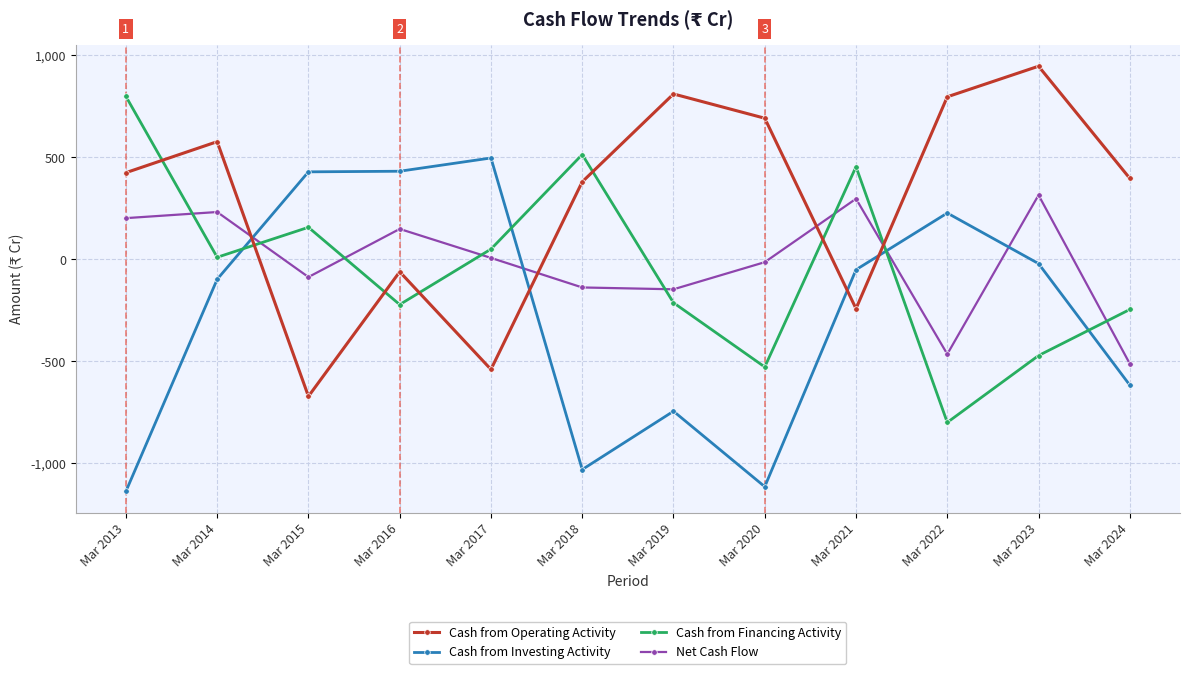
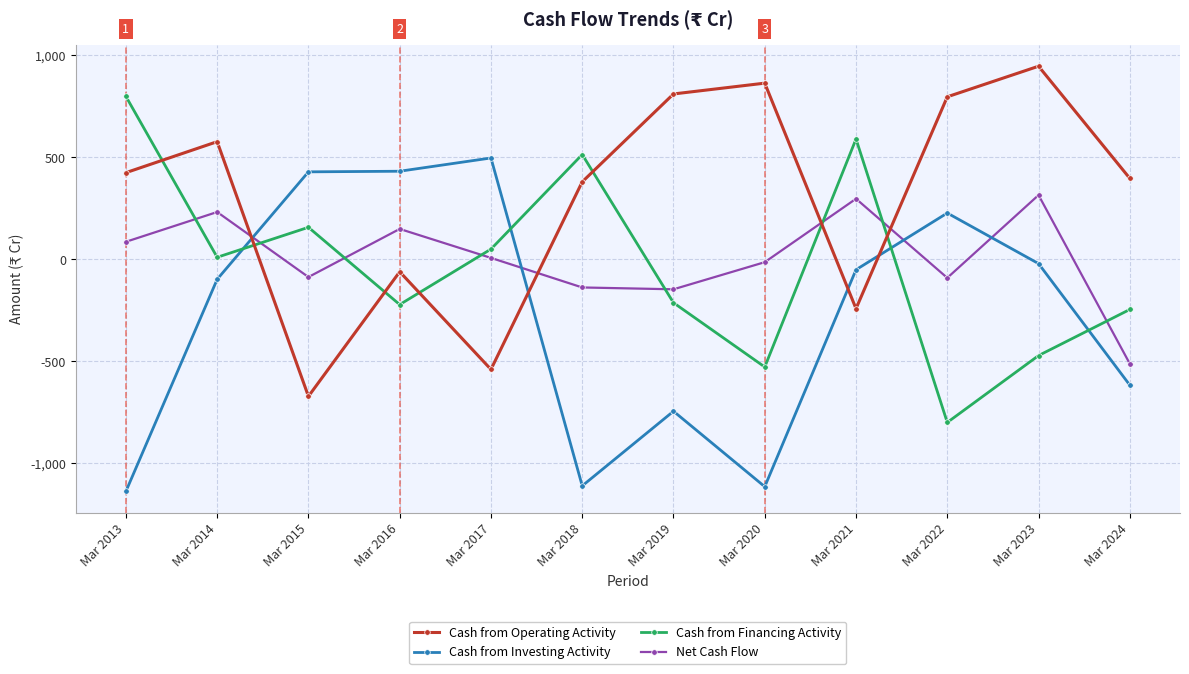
Net Cash Flow, Mar 2013: 200 -> 90
Cash from Investing Activity, Mar 2018: -1,030 -> -1,110
Cash from Operating Activity, Mar 2020: 690 -> 860
Cash from Financing Activity, Mar 2021: 450 -> 590
Net Cash Flow, Mar 2022: -470 -> -90
